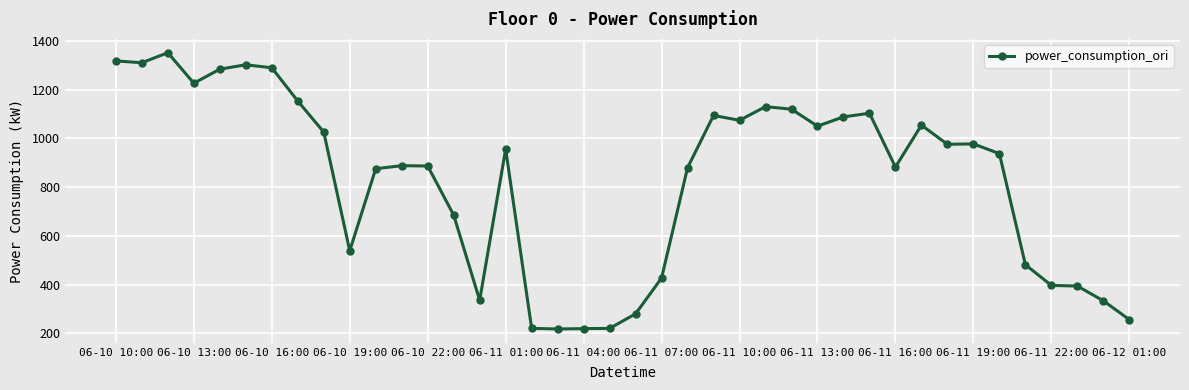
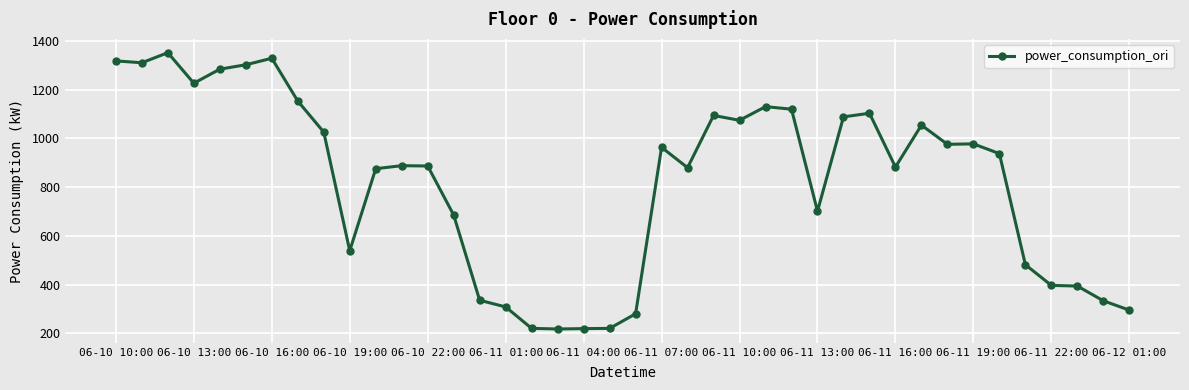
06-10 16:00: 1290 -> 1330
06-11 01:00: 960 -> 310
06-11 07:00: 430 -> 960
06-11 13:00: 1050 -> 700
06-12 01:00: 260 -> 300
